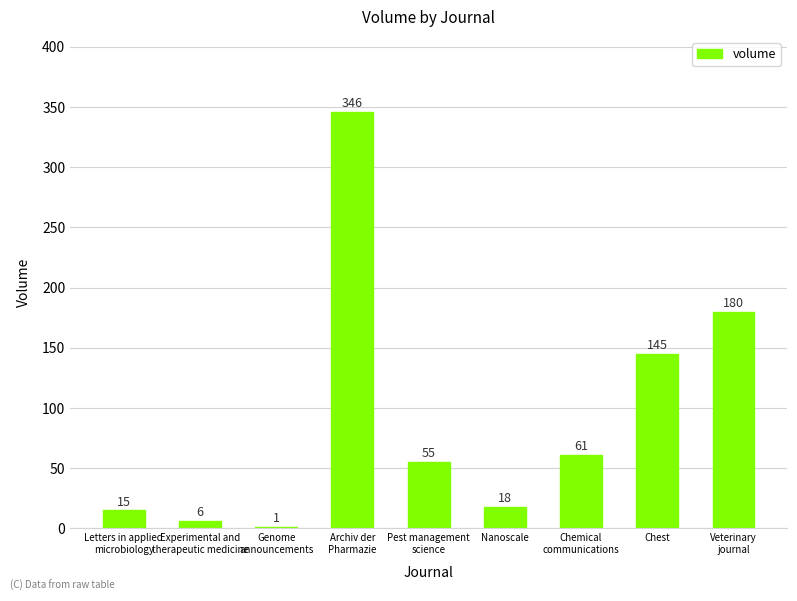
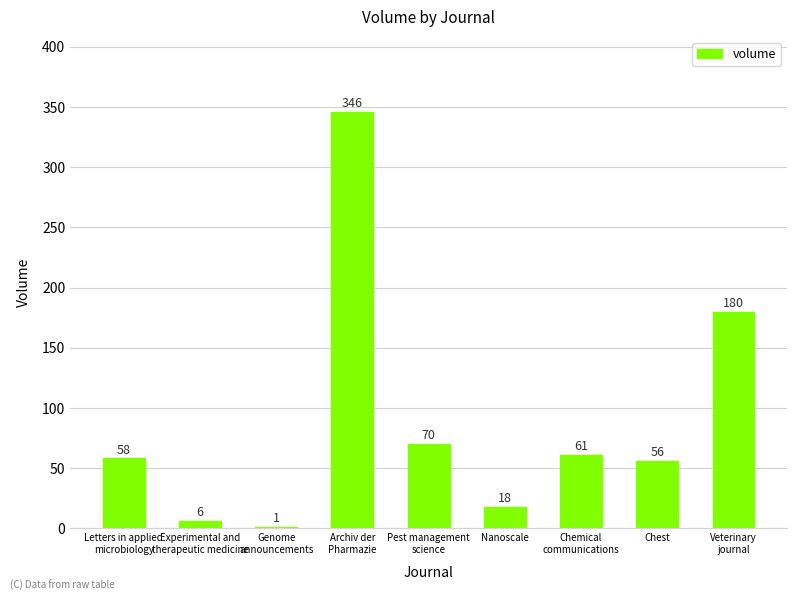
Letters in applied microbiology: 15 -> 58
Pest management science: 55 -> 70
Chest: 145 -> 56
